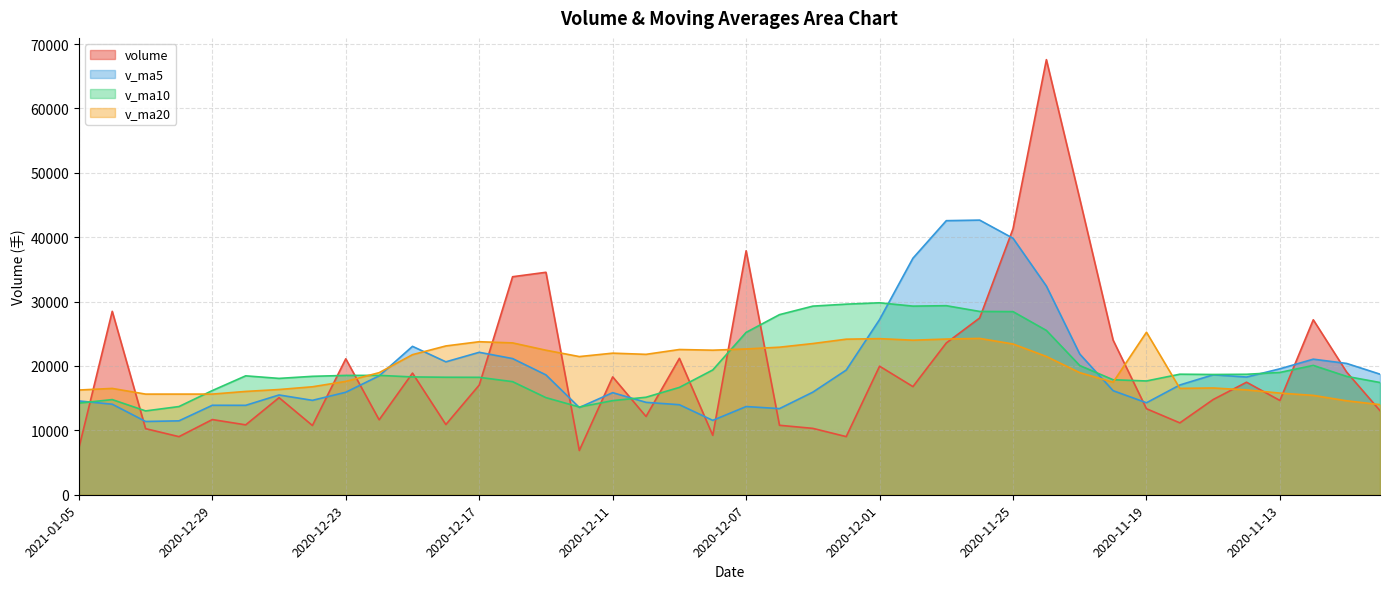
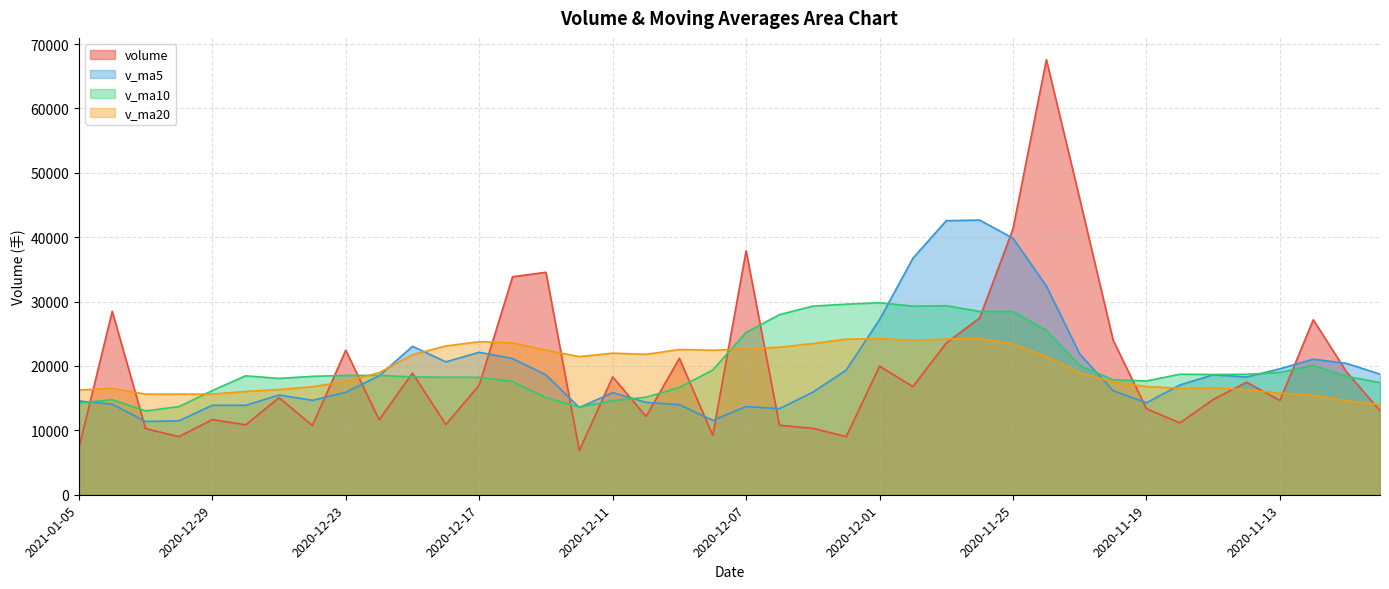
volume, 2020-12-23: 21000 -> 22000
v_ma20, 2020-11-19: 25000 -> 17000
